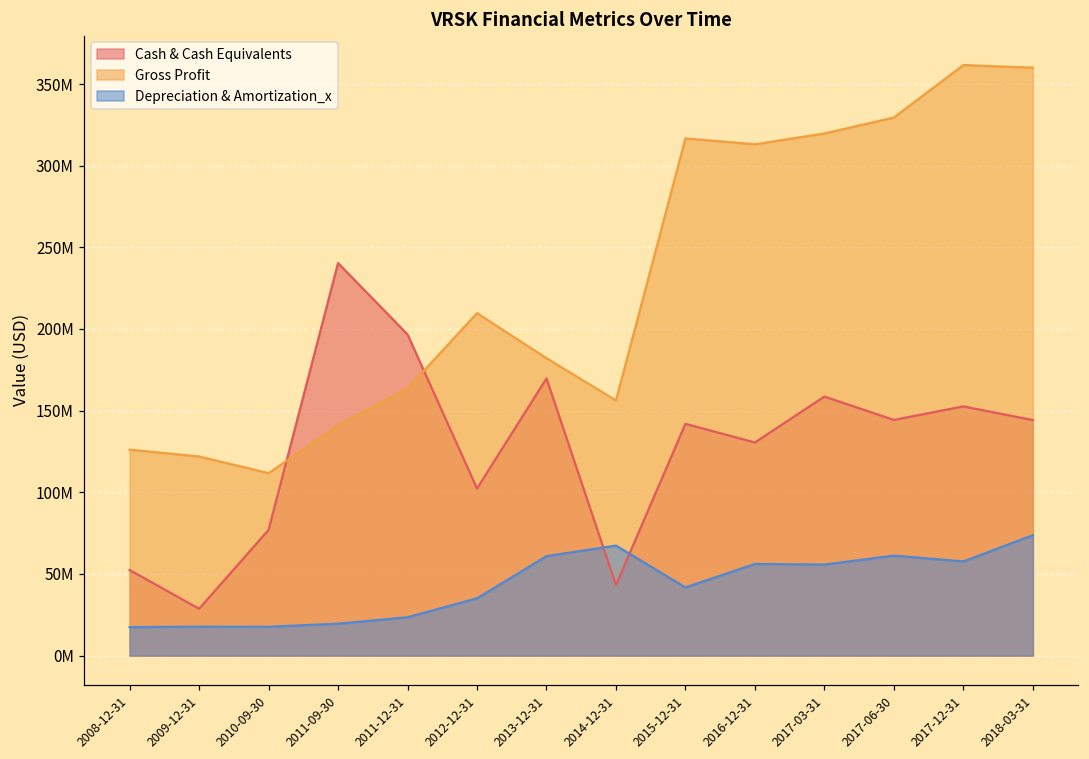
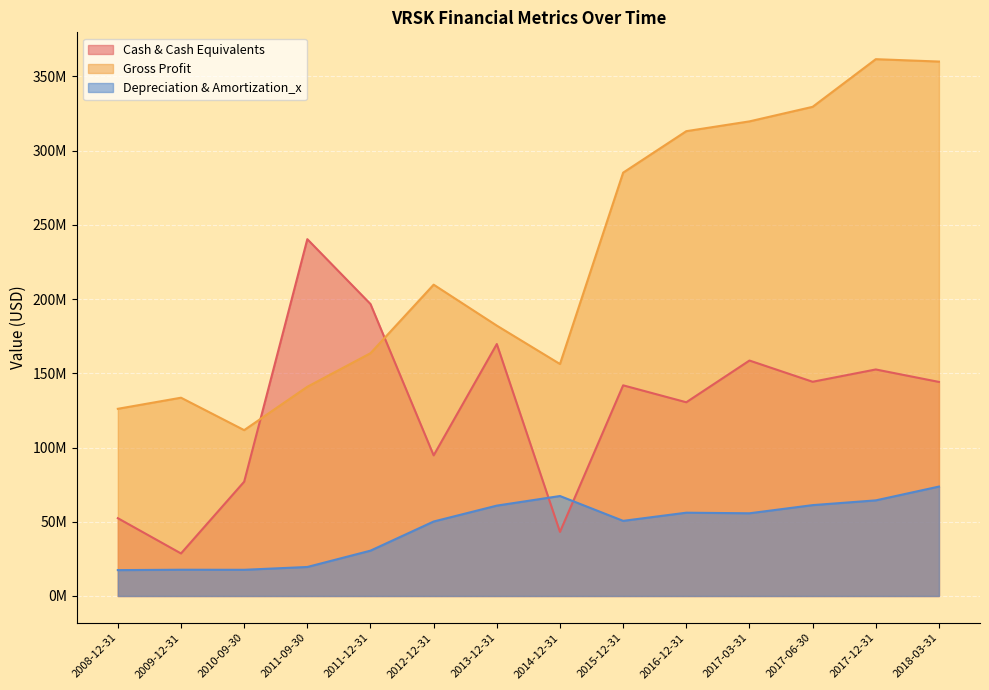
Gross Profit, 2009-12-31: 122000000 -> 134000000
Depreciation & Amortization_x, 2011-12-31: 23000000 -> 31000000
Cash & Cash Equivalents, 2012-12-31: 102000000 -> 95000000
Depreciation & Amortization_x, 2012-12-31: 35000000 -> 50000000
Gross Profit, 2015-12-31: 317000000 -> 285000000
Depreciation & Amortization_x, 2015-12-31: 42000000 -> 51000000
Depreciation & Amortization_x, 2017-12-31: 58000000 -> 64000000
